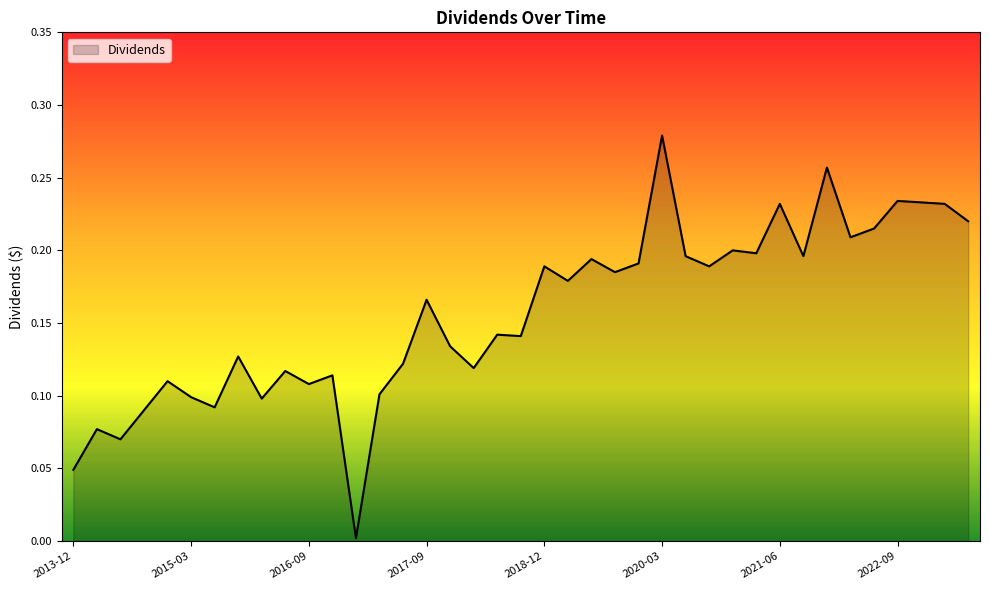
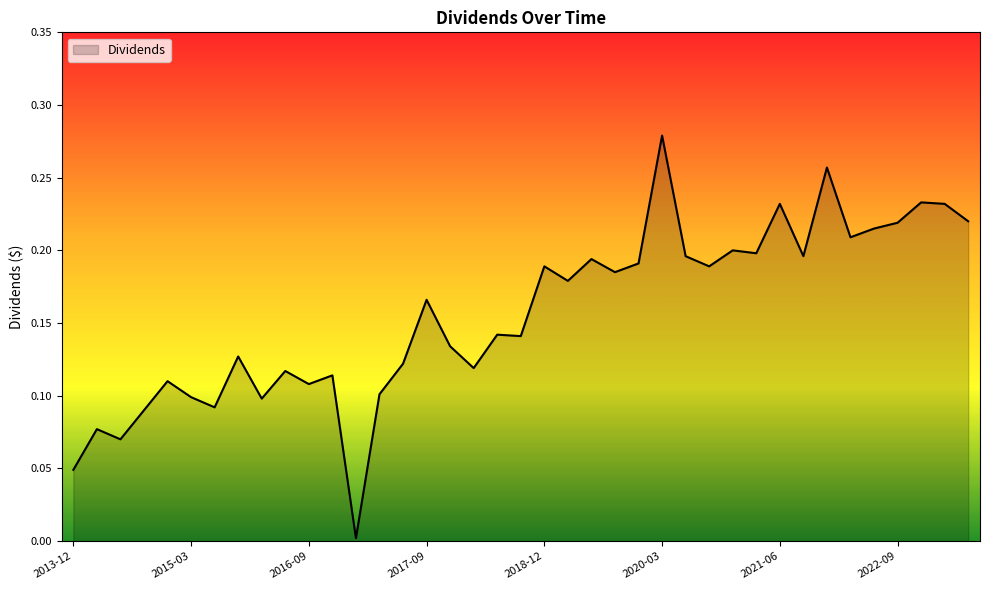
2022-09: 0.234 -> 0.219
